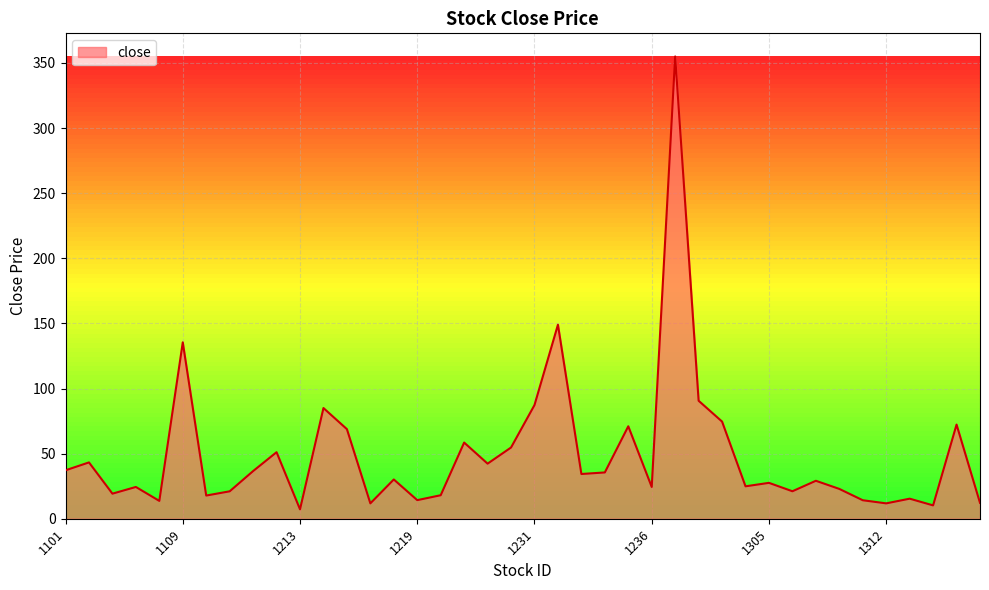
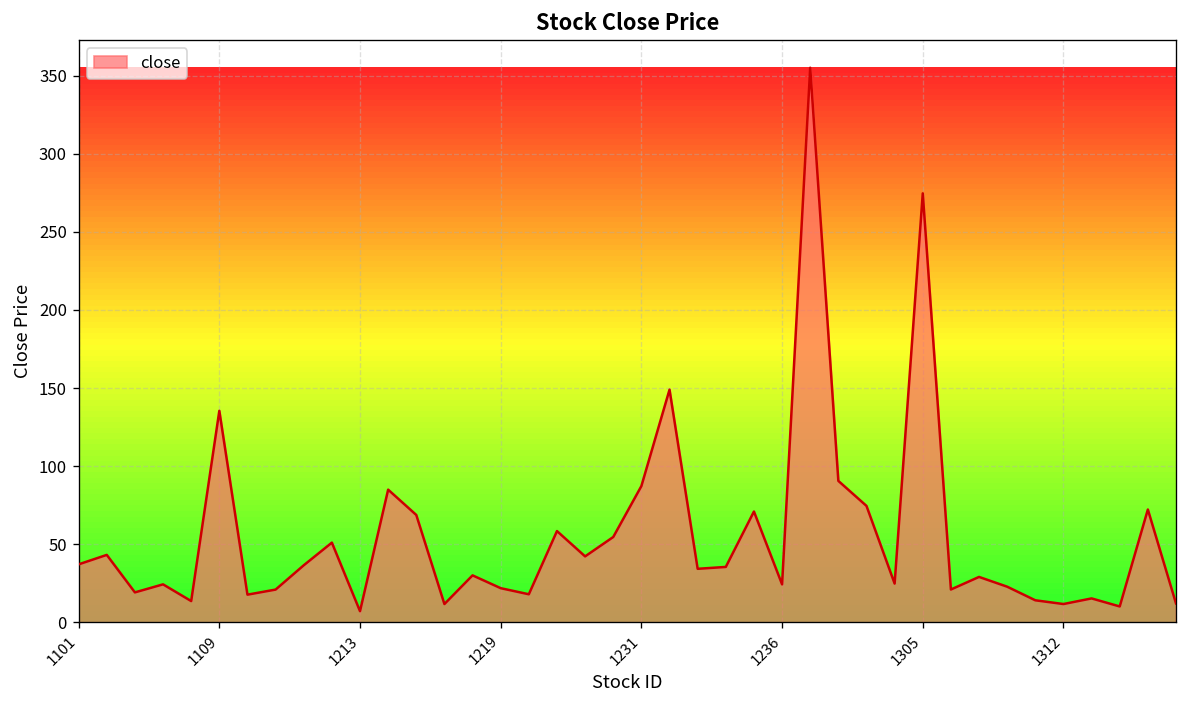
1219: 14 -> 22
1305: 28 -> 275
